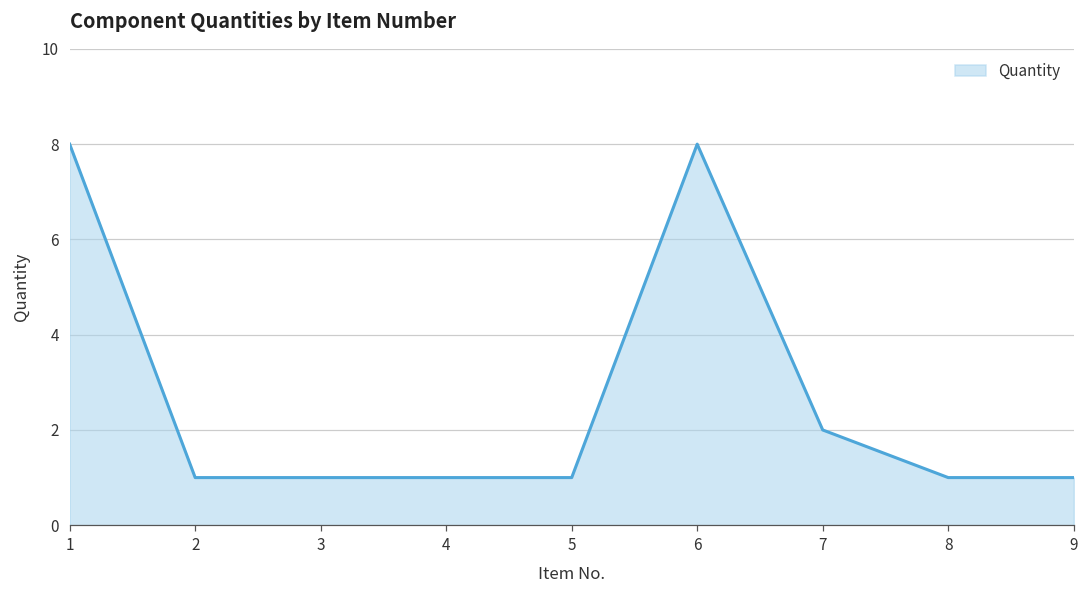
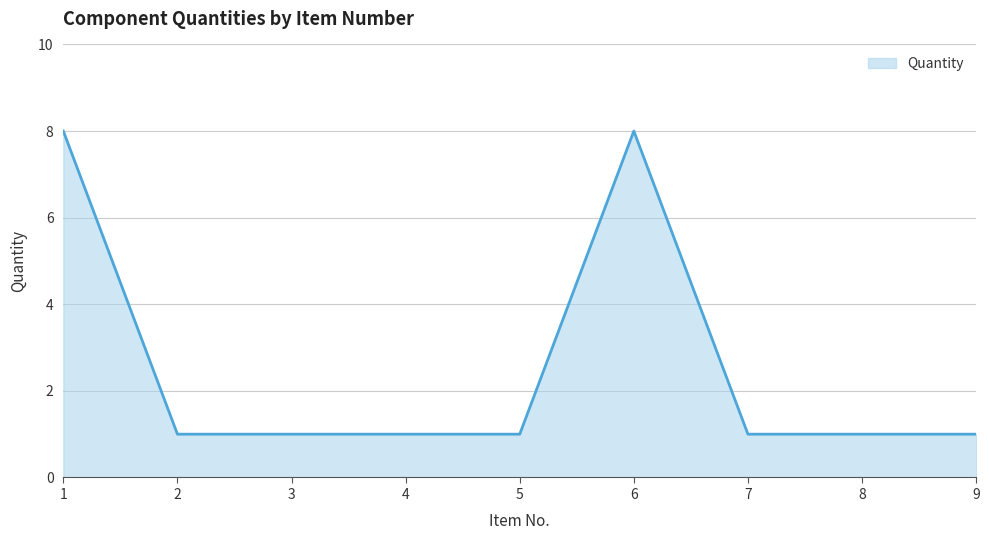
7: 2 -> 1
